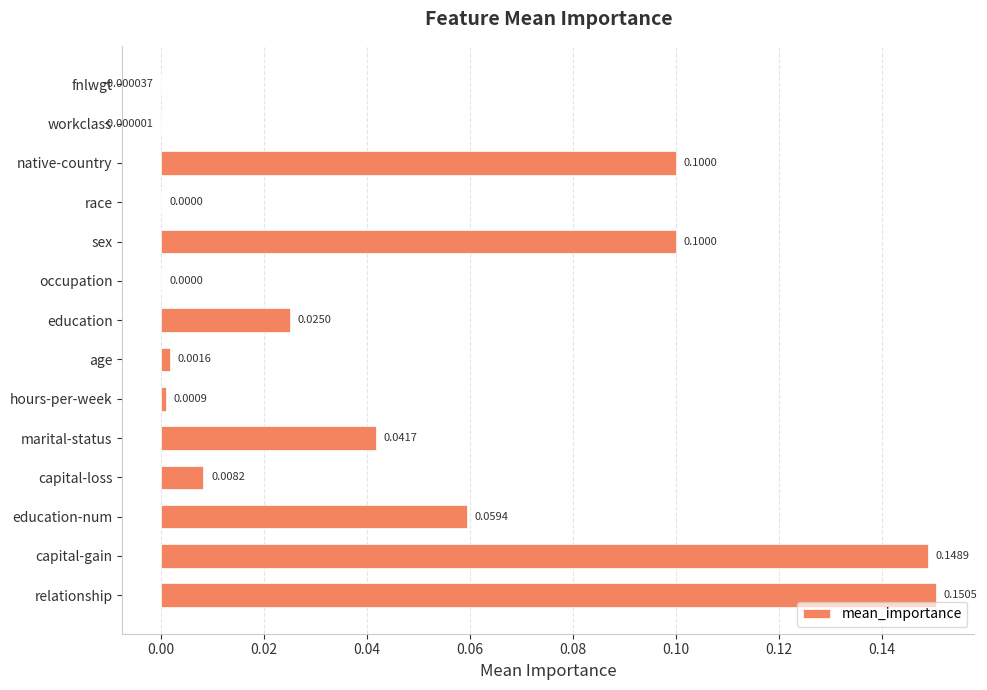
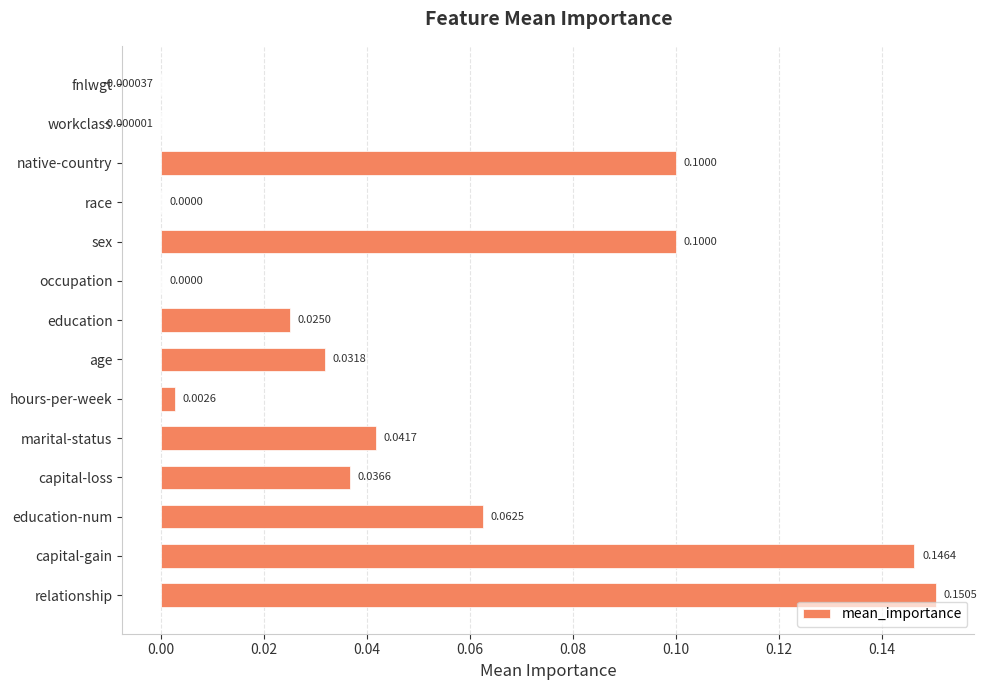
age: 0.0016 -> 0.0318
hours-per-week: 0.0009 -> 0.0026
capital-loss: 0.0082 -> 0.0366
education-num: 0.0594 -> 0.0625
capital-gain: 0.1489 -> 0.1464
